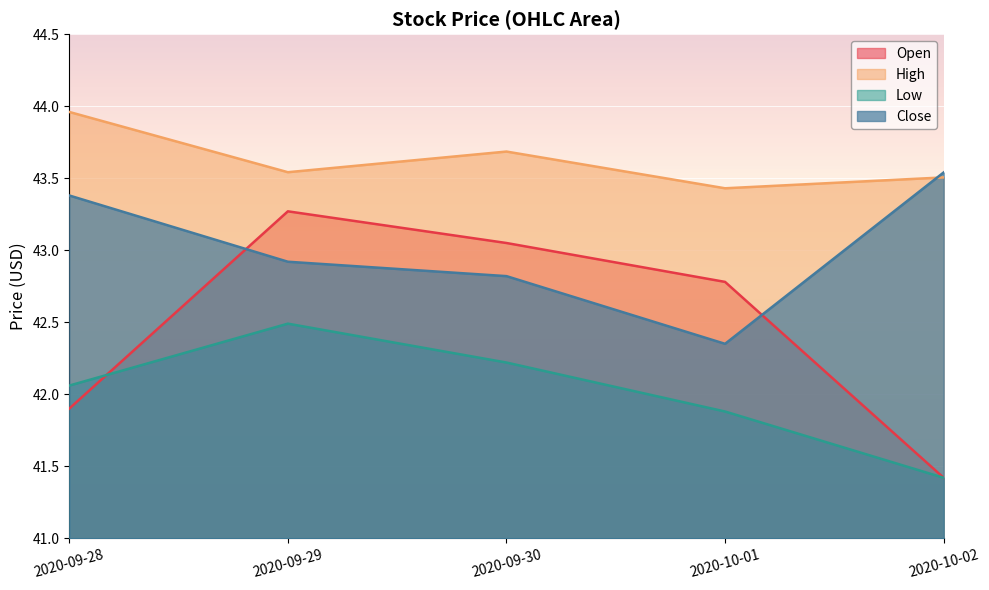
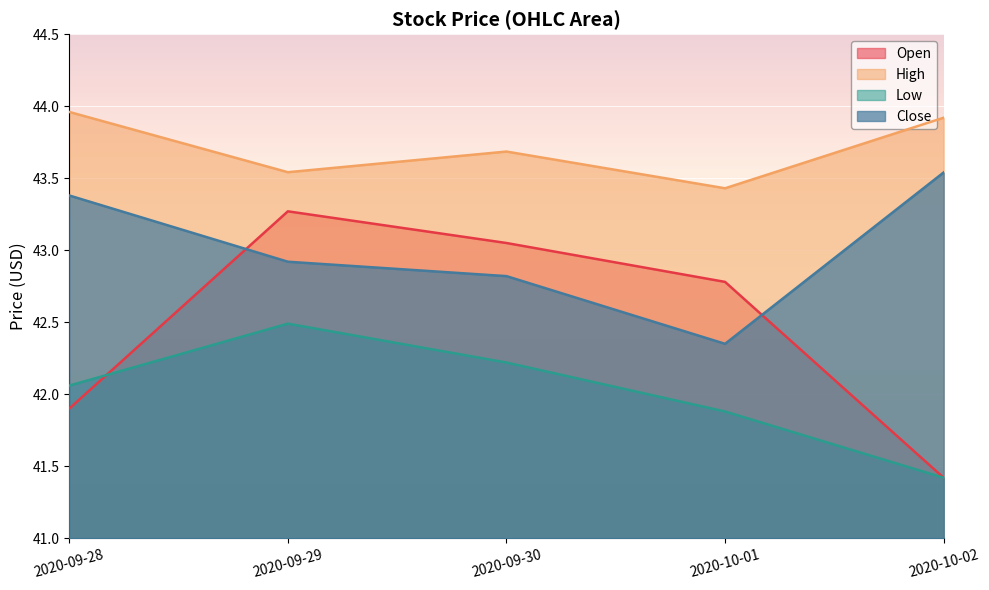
High, 2020-10-02: 43.51 -> 43.92
